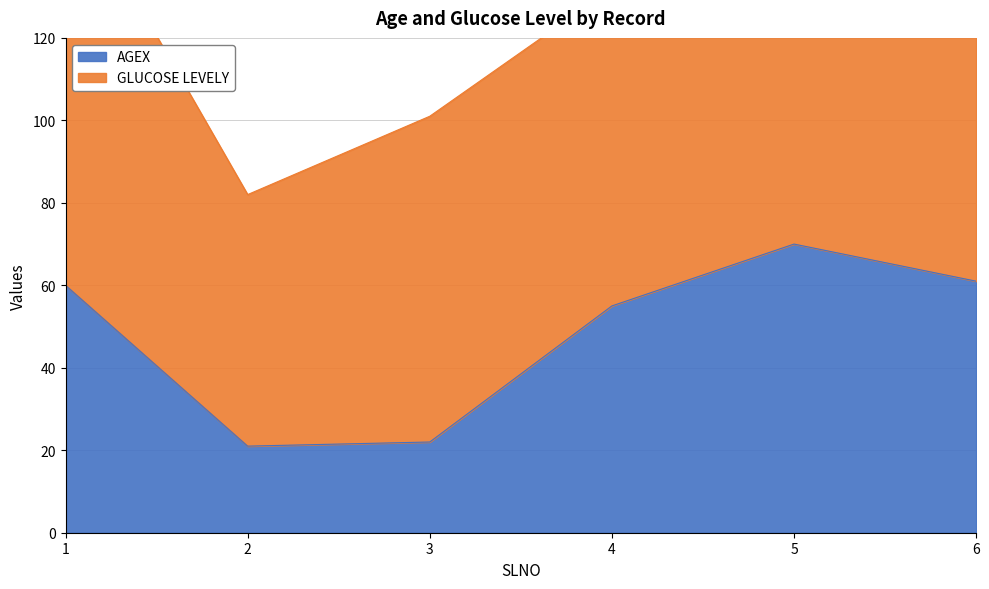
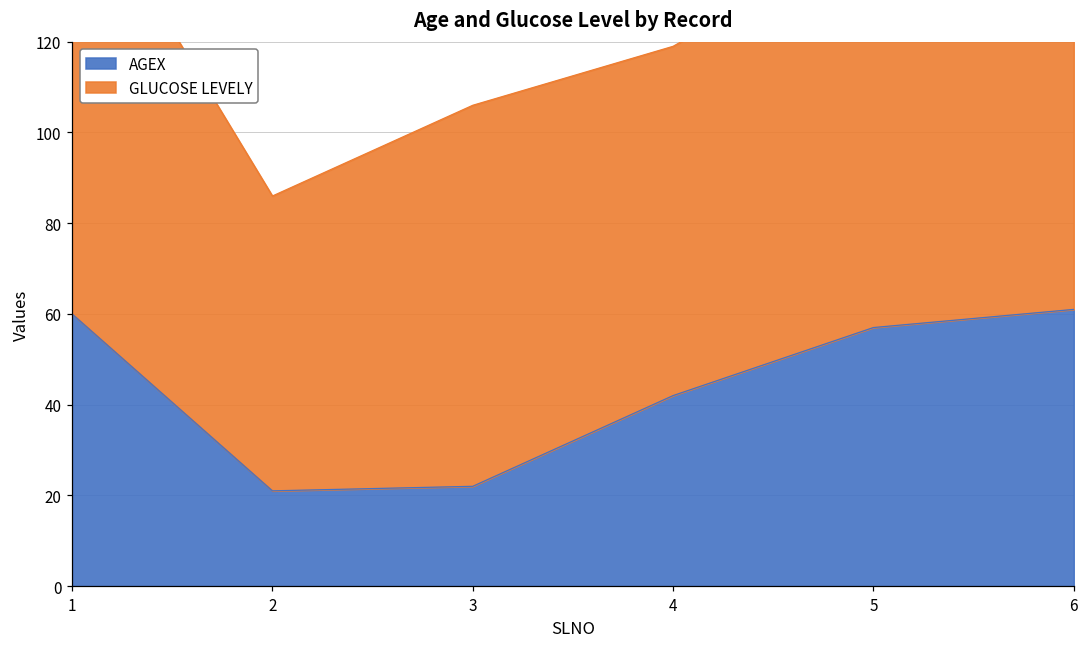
GLUCOSE LEVELY, 2: 61 -> 65
GLUCOSE LEVELY, 3: 79 -> 84
AGEX, 4: 55 -> 42
AGEX, 5: 70 -> 57
